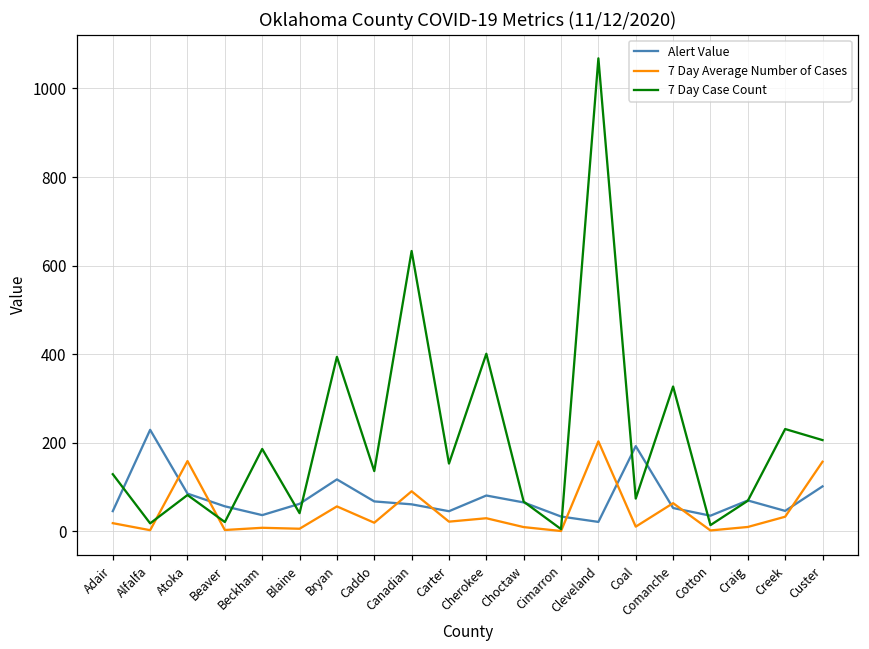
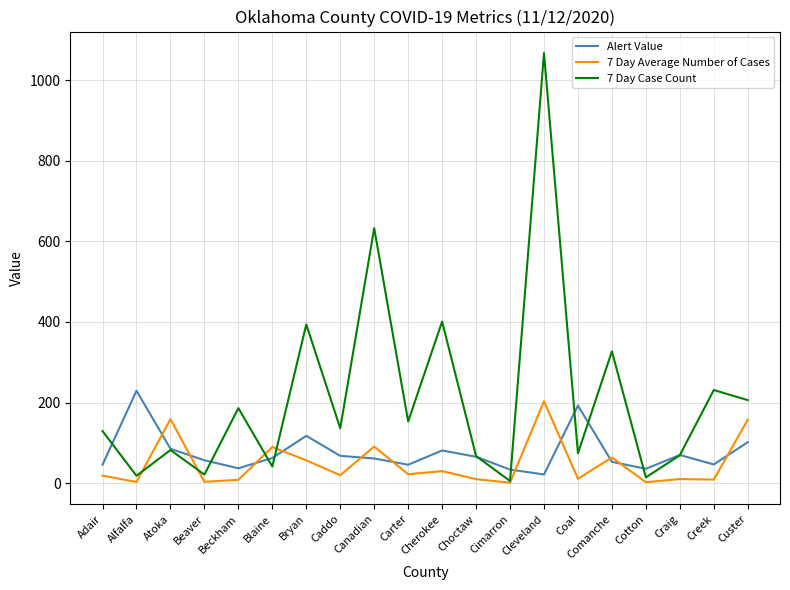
7 Day Average Number of Cases, Blaine: 10 -> 90
7 Day Average Number of Cases, Creek: 30 -> 10
